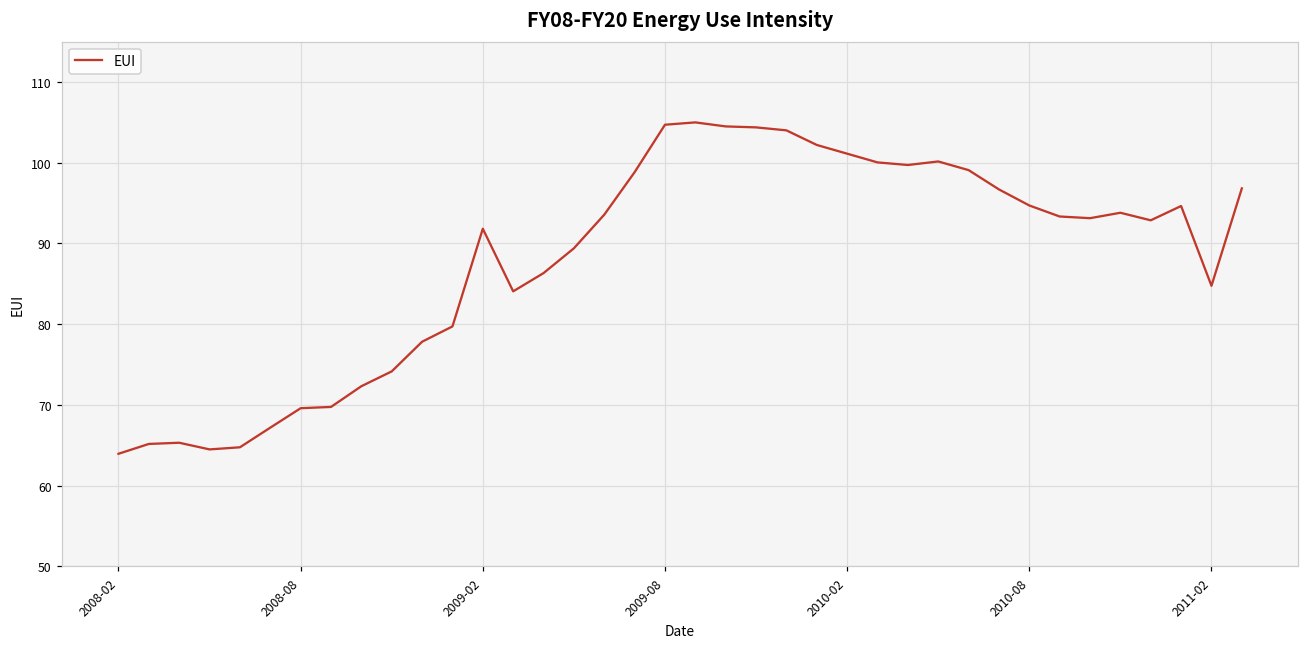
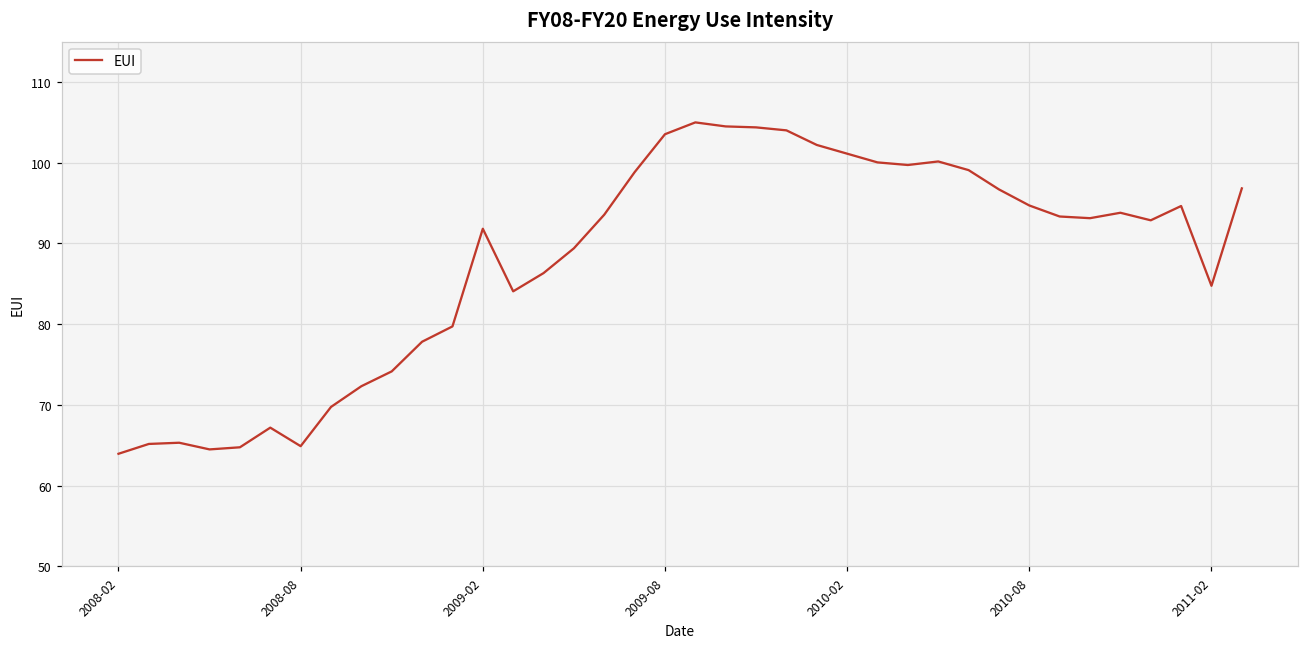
2008-08: 70 -> 65
2009-08: 105 -> 104
